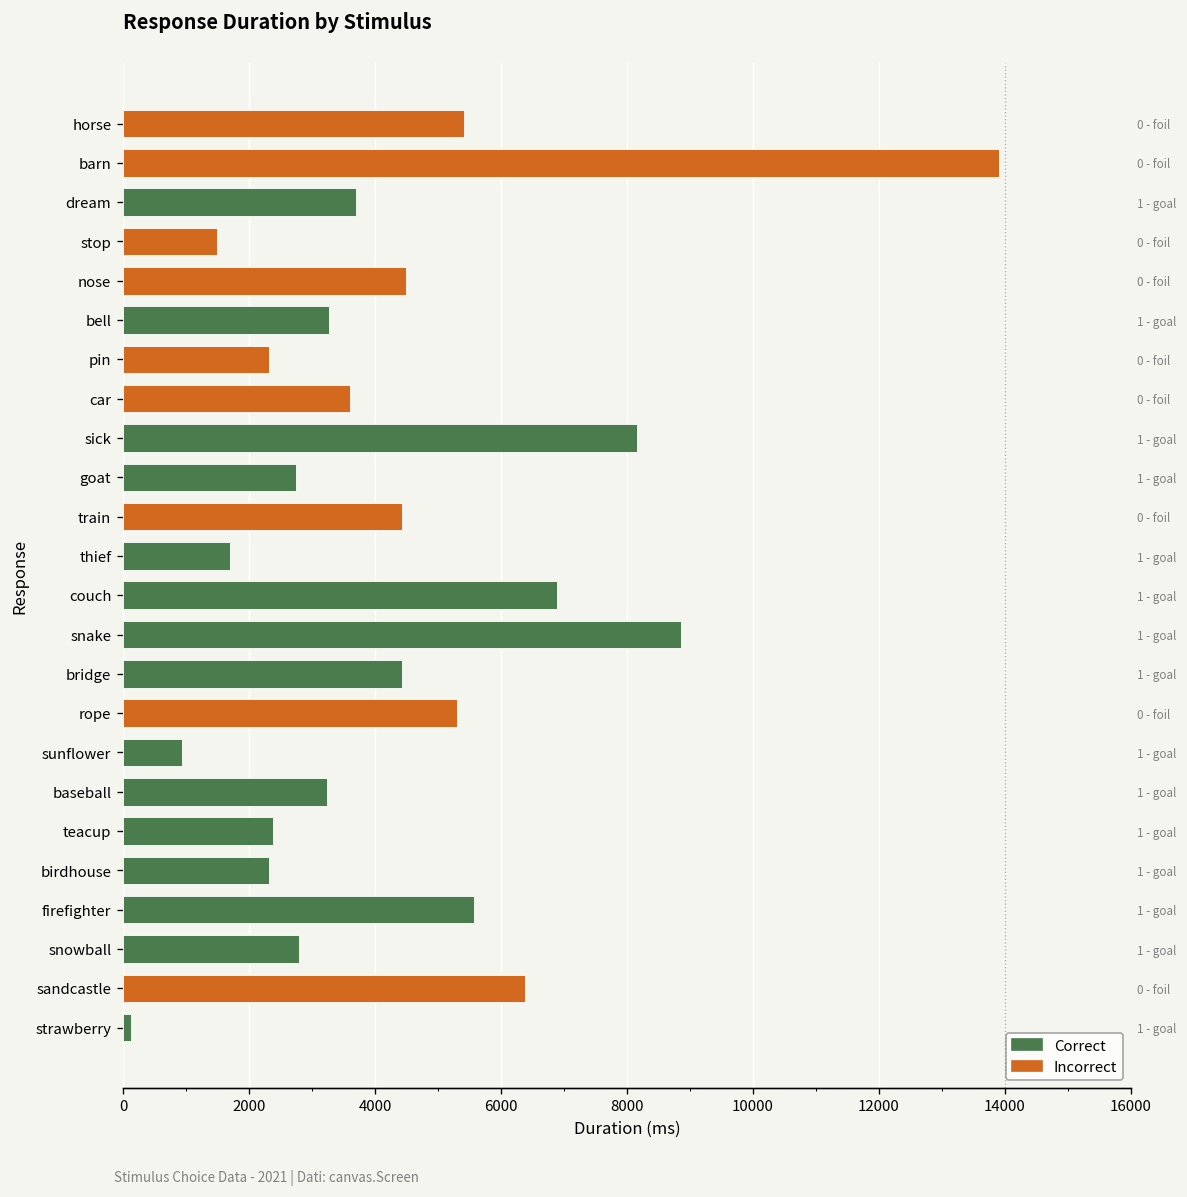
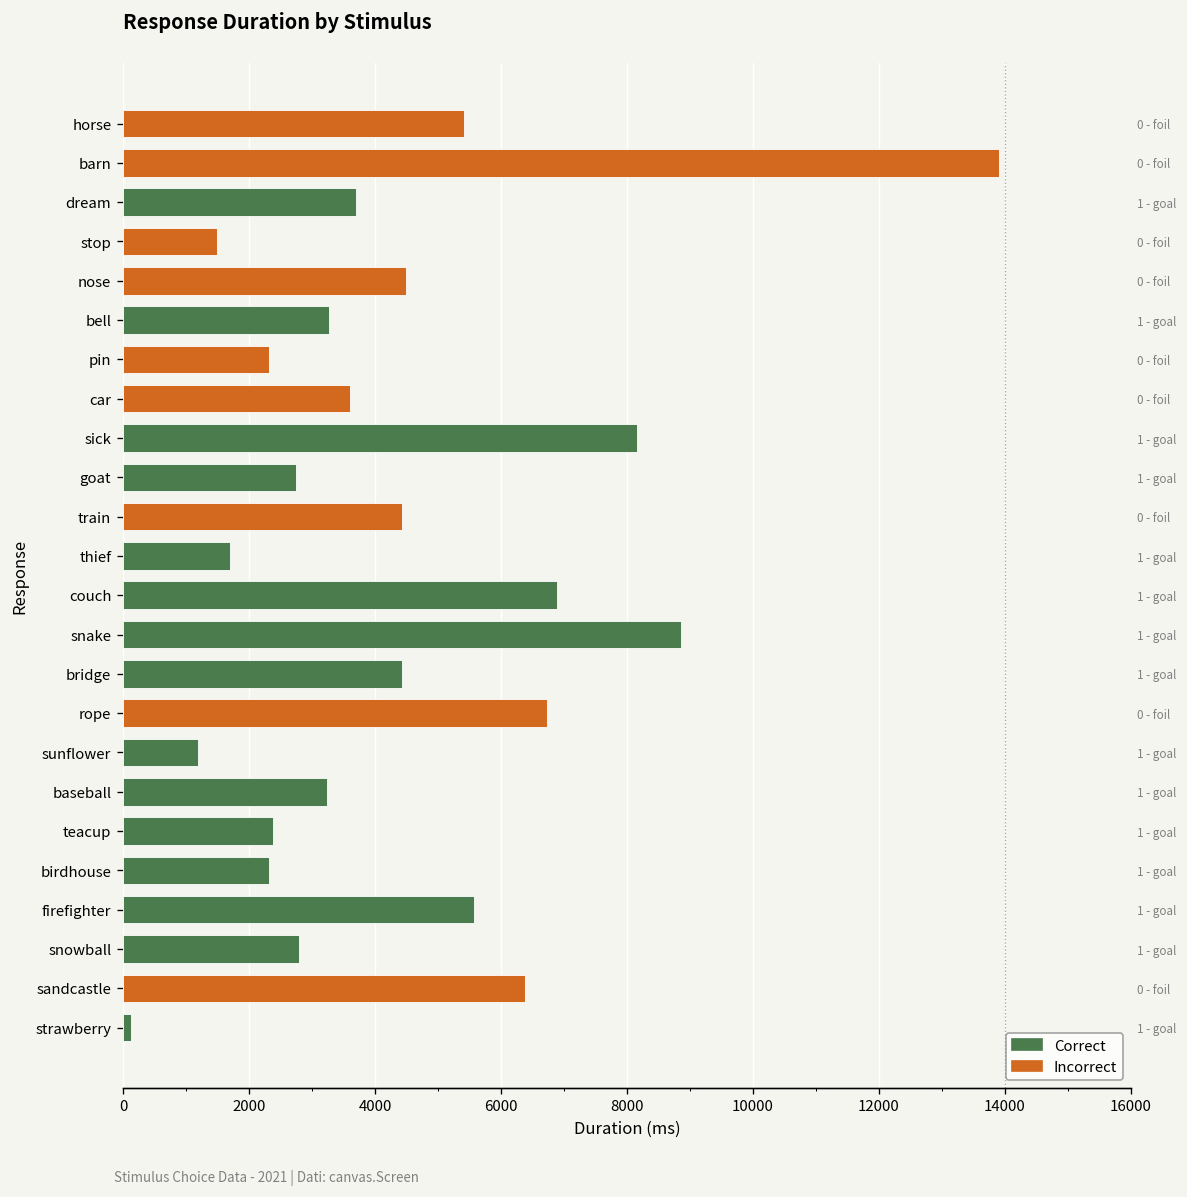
rope: 5300 -> 6700
sunflower: 900 -> 1200
